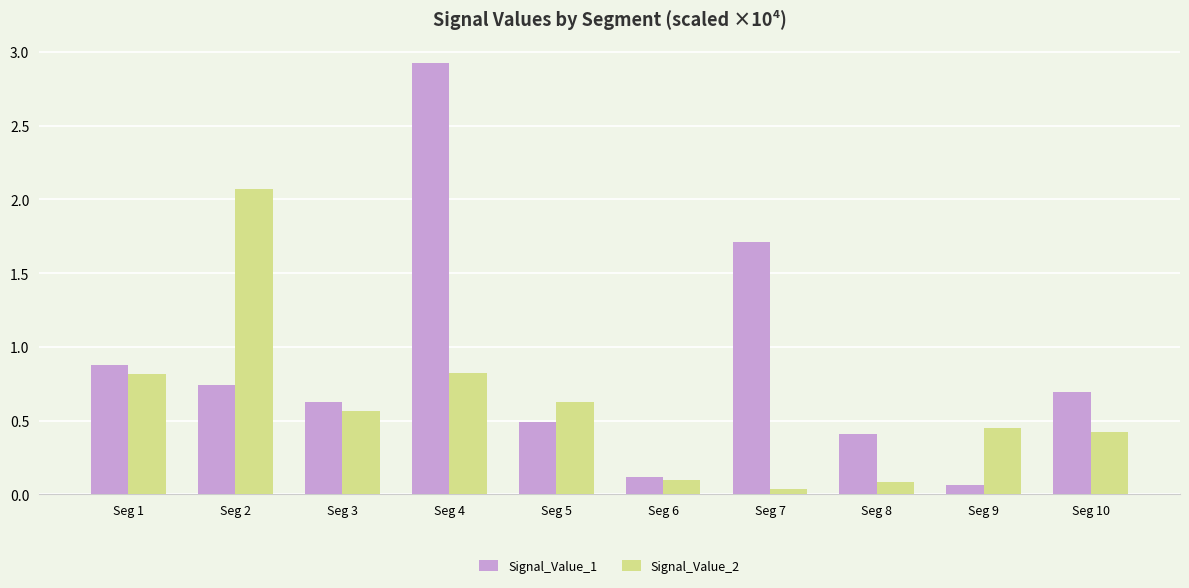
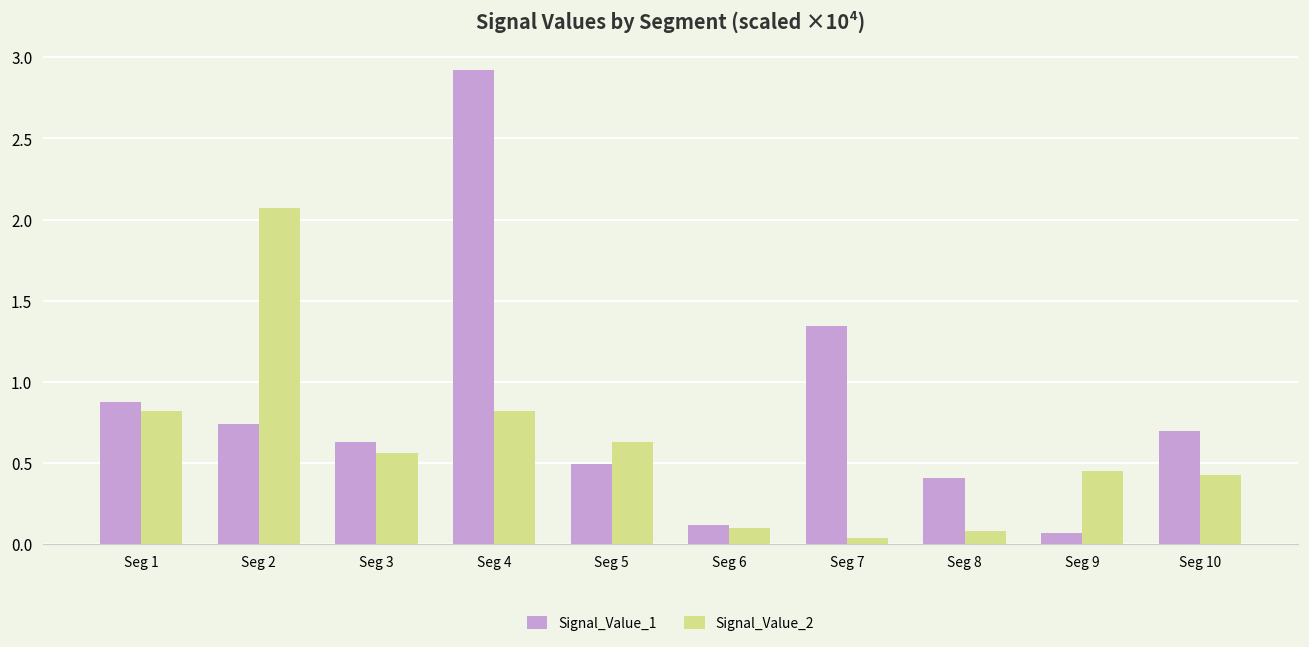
Signal_Value_1, Seg 7: 1.71 -> 1.34
